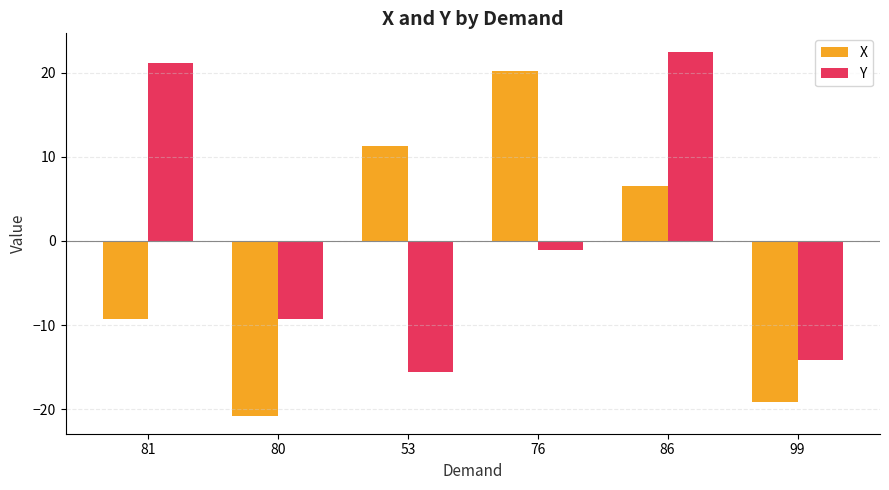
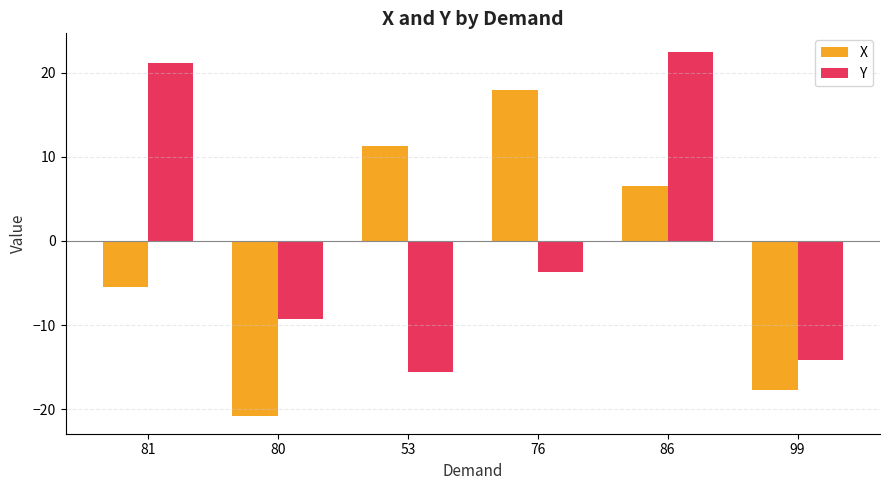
X, 81: -9 -> -5
X, 76: 20 -> 18
Y, 76: -1 -> -4
X, 99: -19 -> -18
